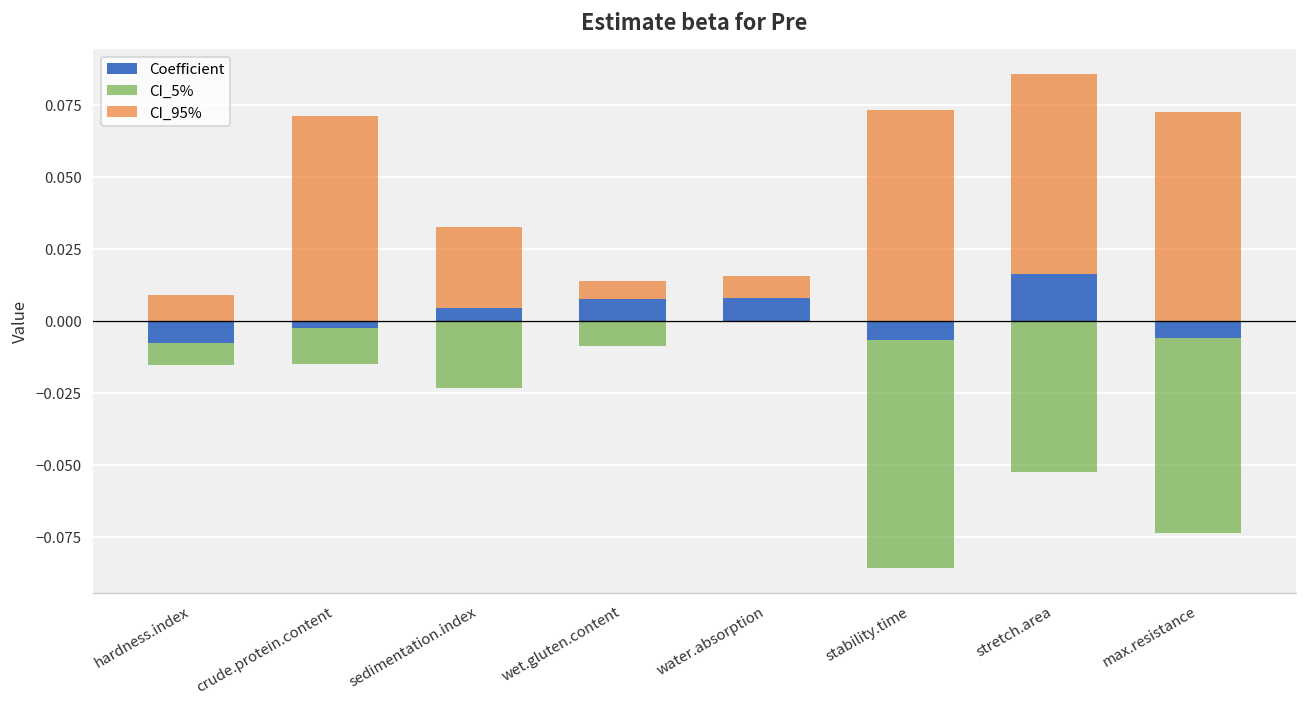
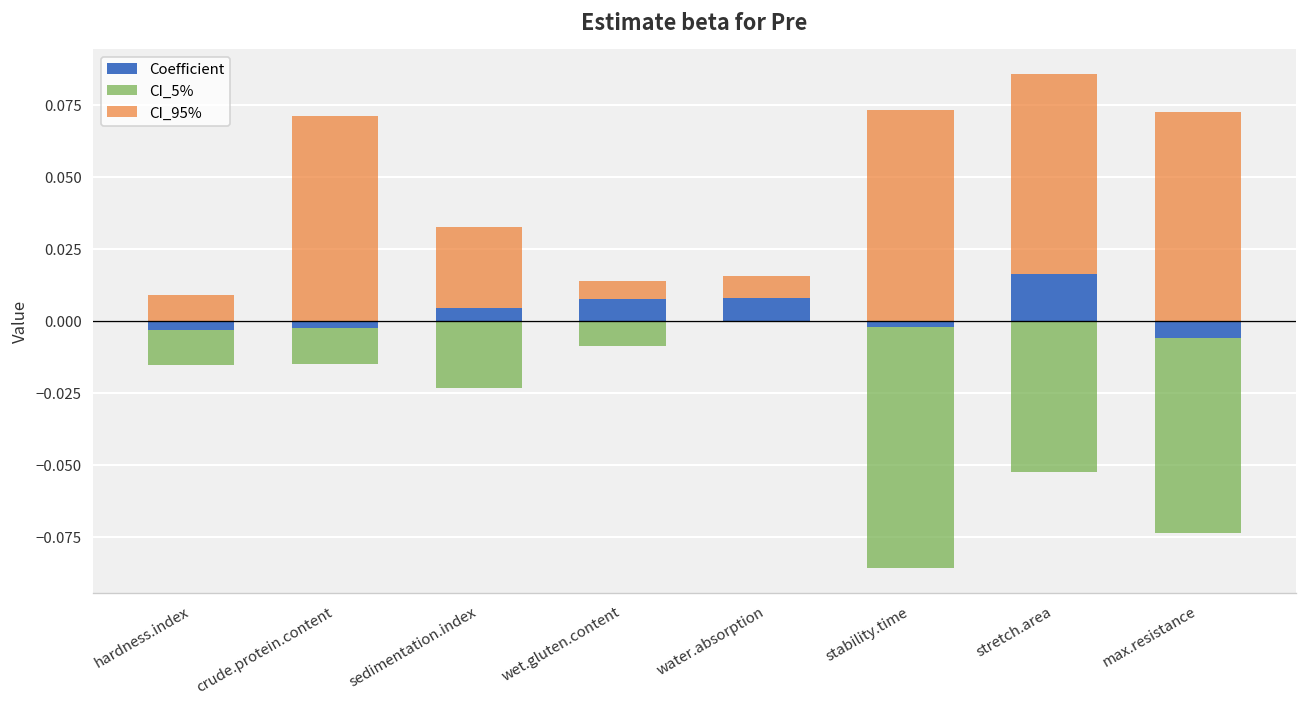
Coefficient, hardness.index: -0.008 -> -0.003
Coefficient, stability.time: -0.007 -> -0.002
